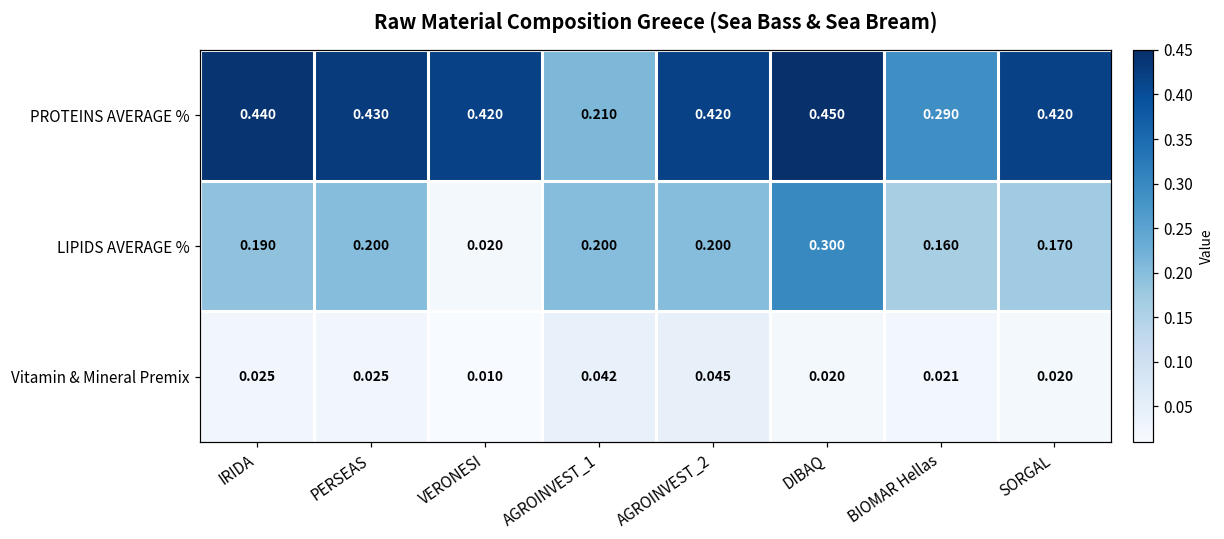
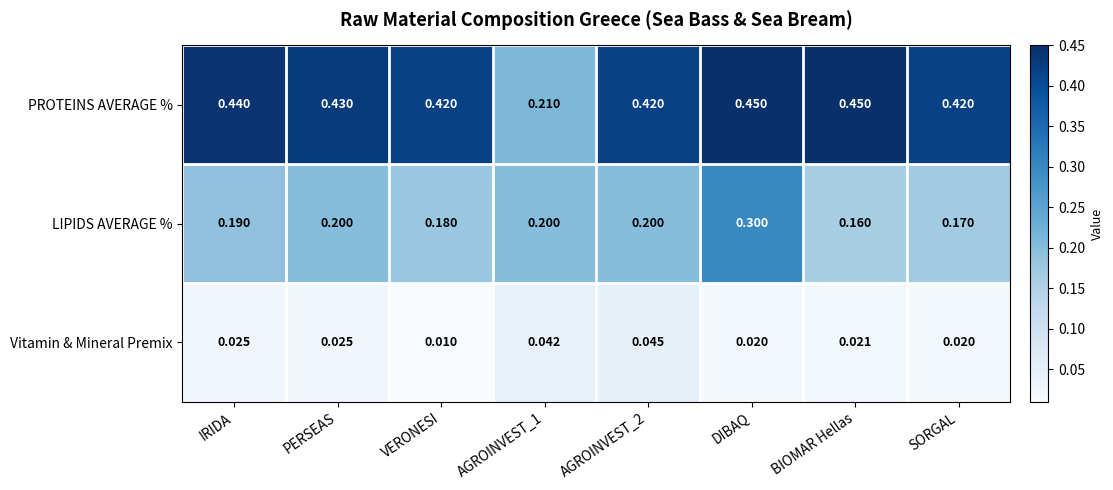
PROTEINS AVERAGE %, BIOMAR Hellas: 0.290 -> 0.450
LIPIDS AVERAGE %, VERONESI: 0.020 -> 0.180
